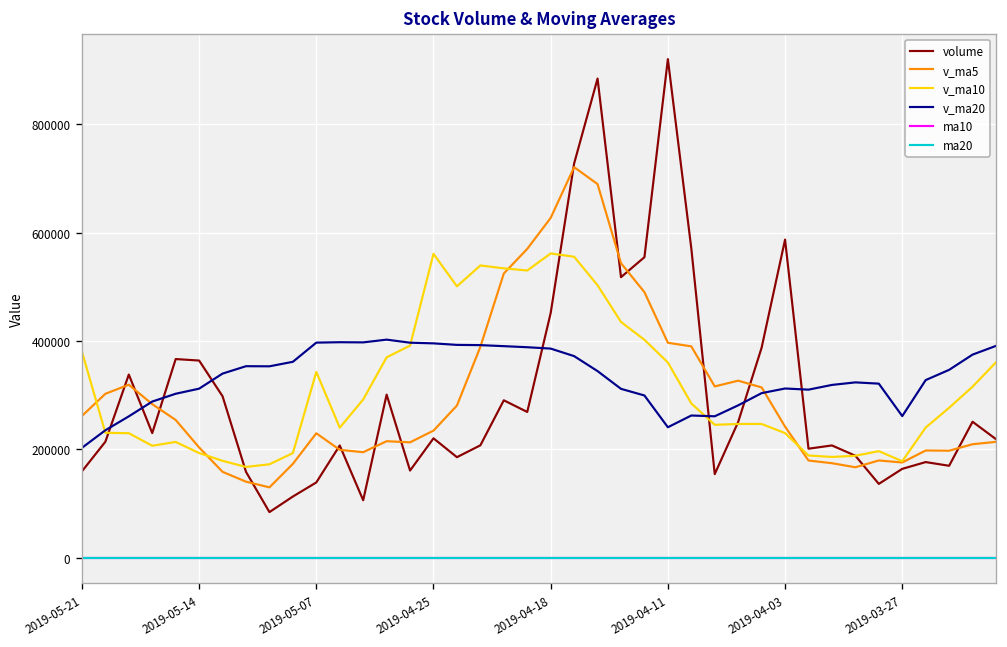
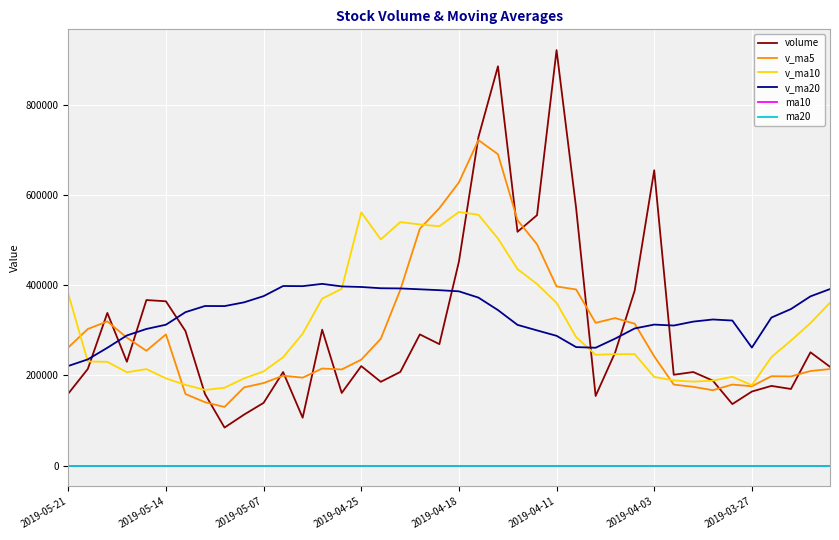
v_ma20, 2019-05-21: 200000 -> 220000
v_ma5, 2019-05-14: 200000 -> 290000
v_ma5, 2019-05-07: 230000 -> 180000
v_ma10, 2019-05-07: 340000 -> 210000
v_ma20, 2019-05-07: 400000 -> 380000
v_ma20, 2019-04-11: 240000 -> 290000
volume, 2019-04-03: 590000 -> 650000
v_ma10, 2019-04-03: 230000 -> 200000
